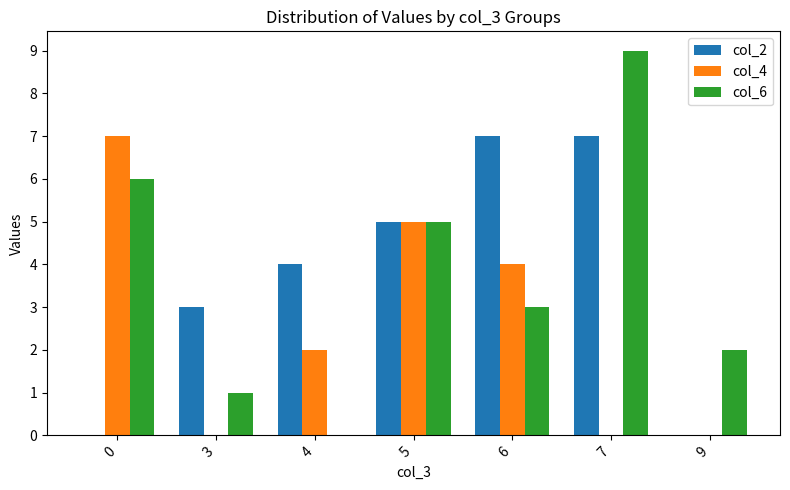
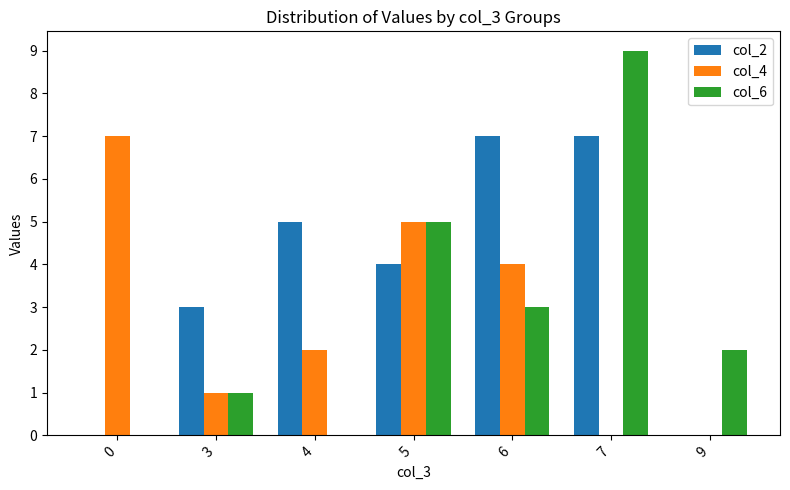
col_6, 0: 6 -> 0
col_4, 3: 0 -> 1
col_2, 4: 4 -> 5
col_2, 5: 5 -> 4
